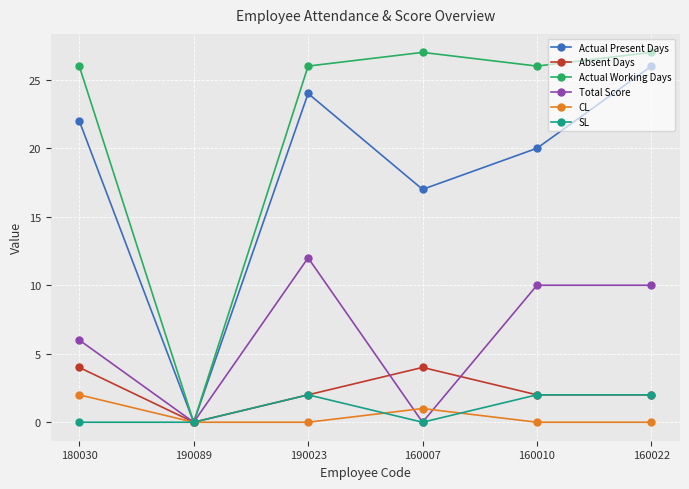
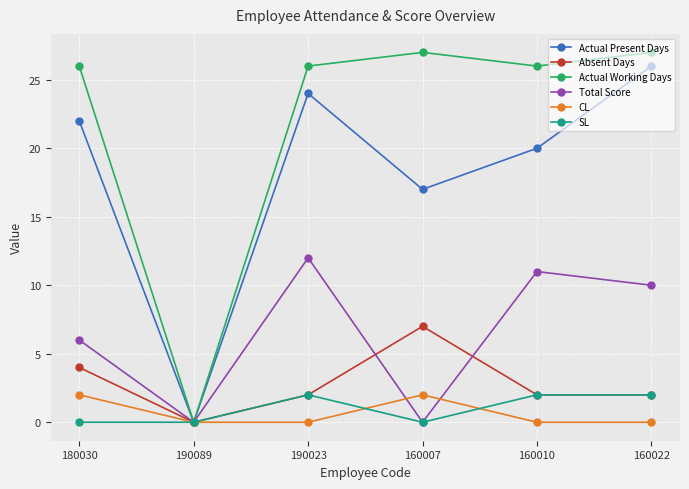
Absent Days, 160007: 4 -> 7
CL, 160007: 1 -> 2
Total Score, 160010: 10 -> 11
